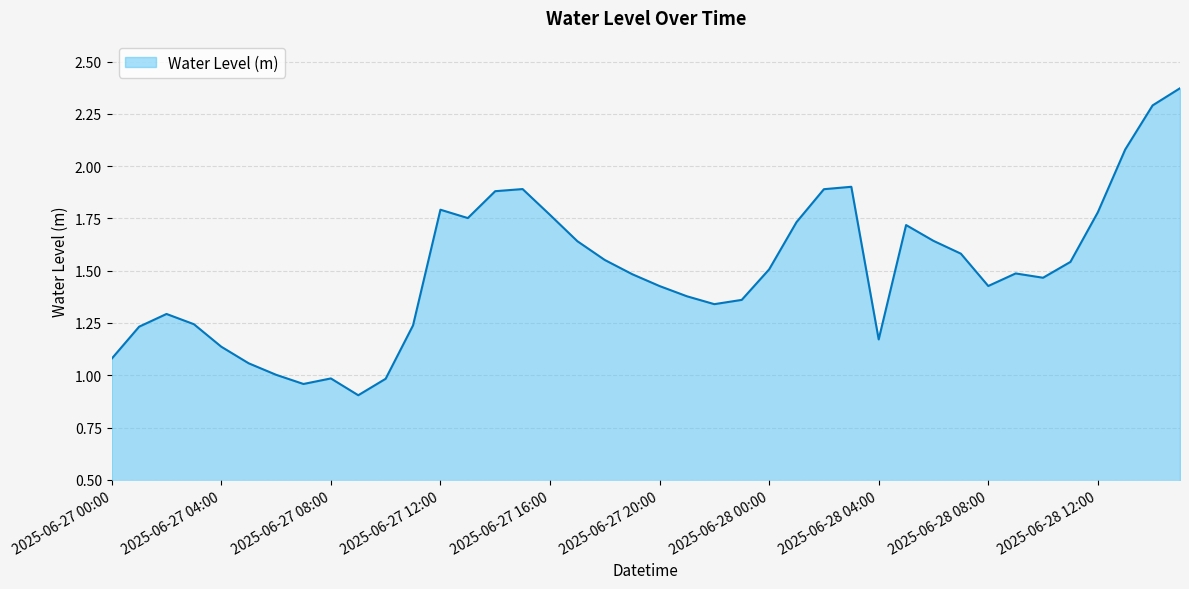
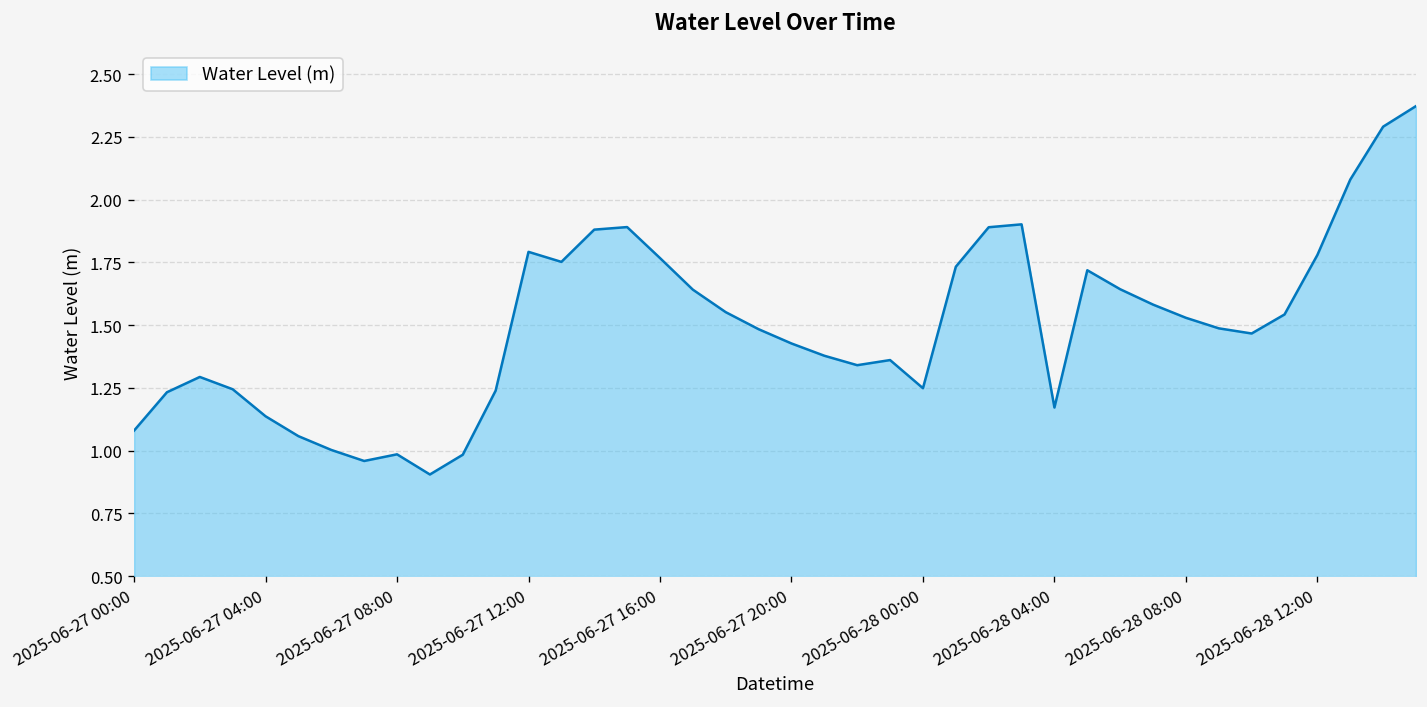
2025-06-28 00:00: 1.51 -> 1.25
2025-06-28 08:00: 1.43 -> 1.53
